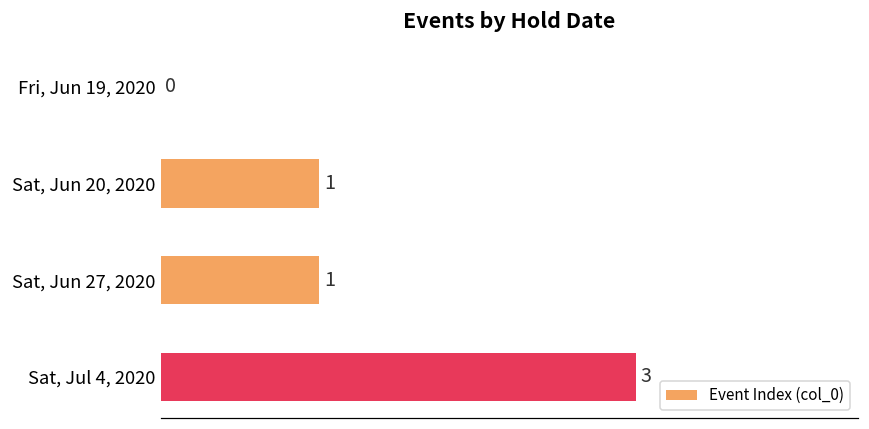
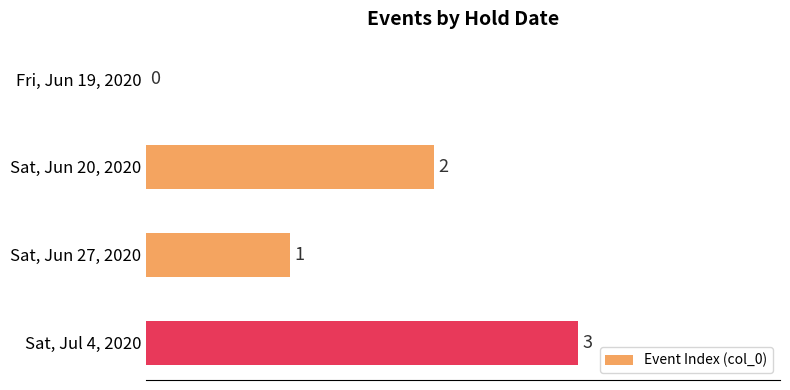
Sat, Jun 20, 2020: 1 -> 2
